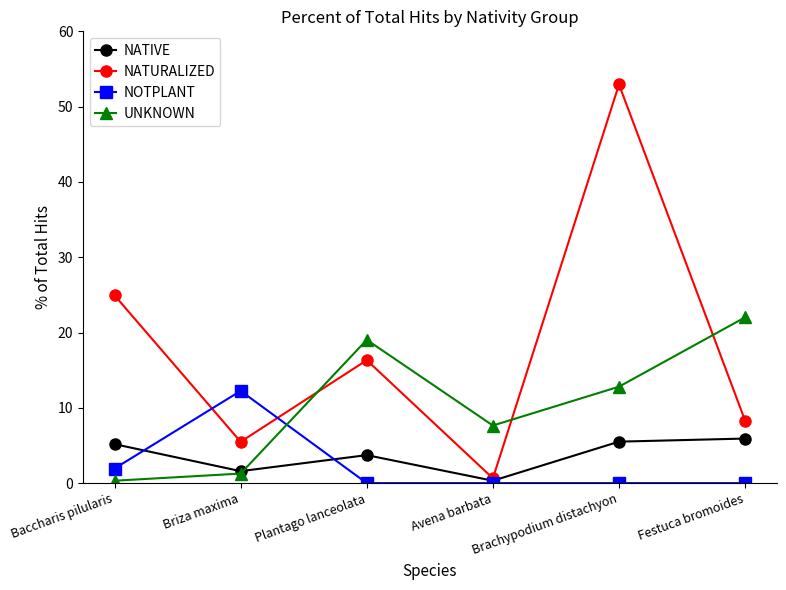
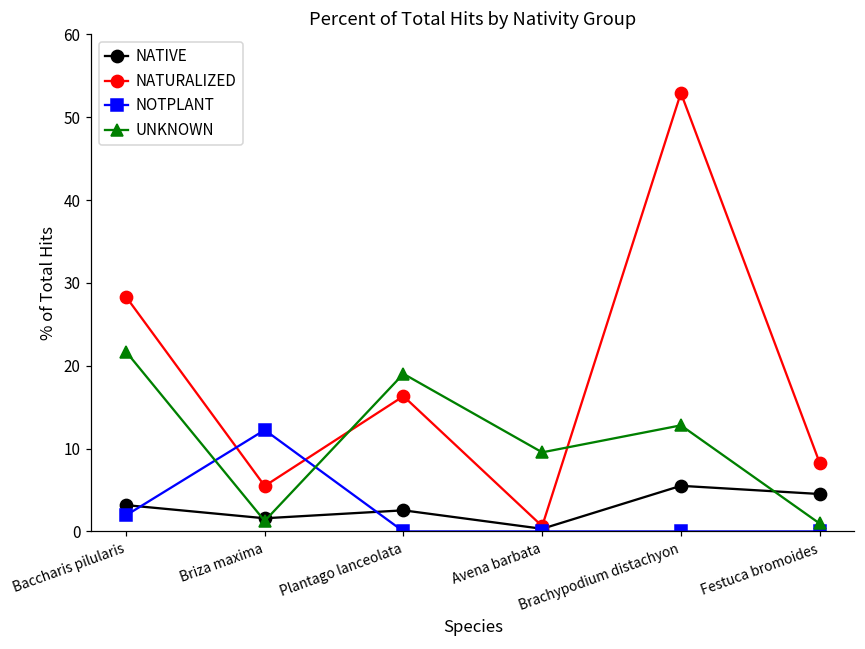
NATIVE, Baccharis pilularis: 5 -> 3
NATURALIZED, Baccharis pilularis: 25 -> 28
UNKNOWN, Baccharis pilularis: 0 -> 22
NATIVE, Plantago lanceolata: 4 -> 3
UNKNOWN, Avena barbata: 8 -> 10
NATIVE, Festuca bromoides: 6 -> 5
UNKNOWN, Festuca bromoides: 22 -> 1
